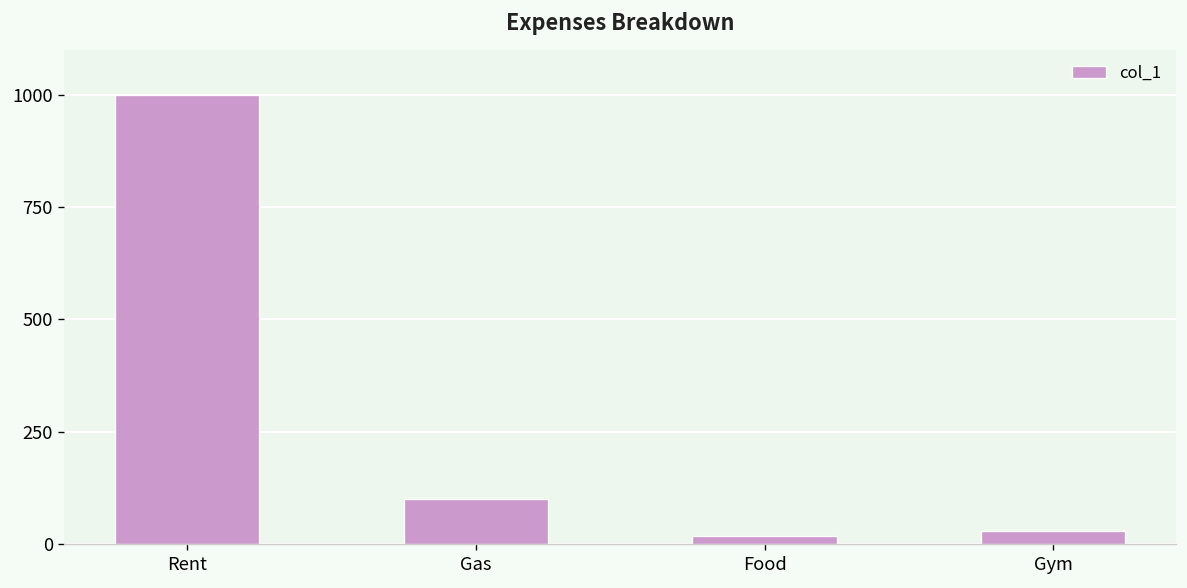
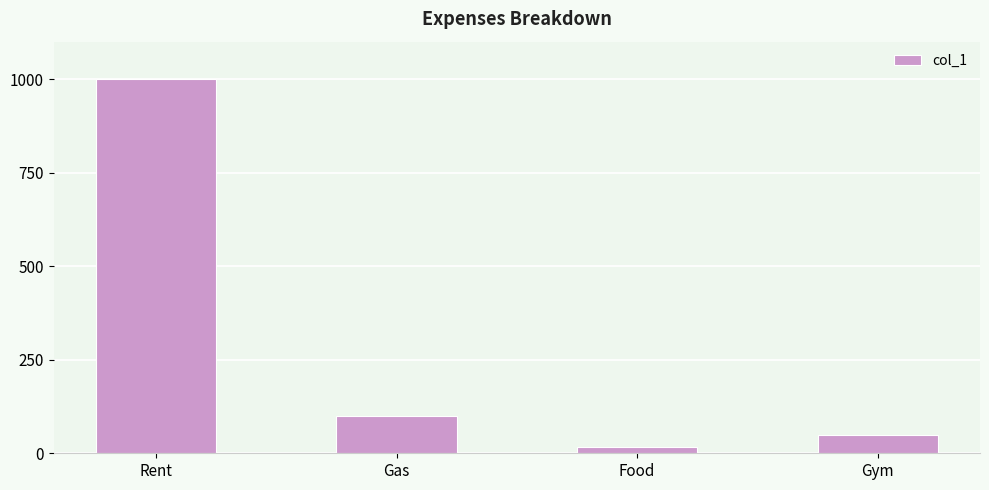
Gym: 30 -> 50
